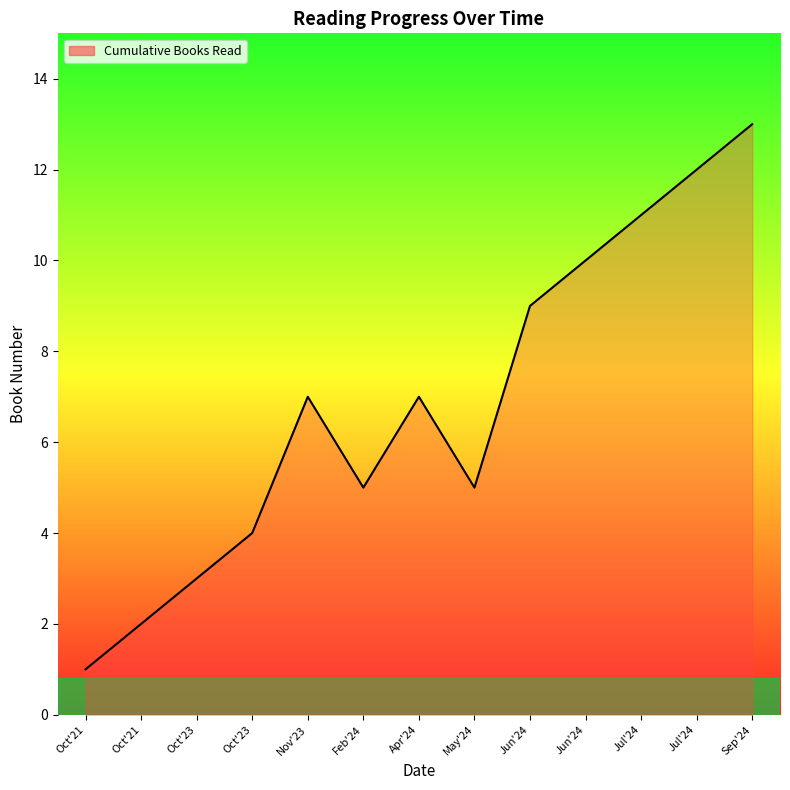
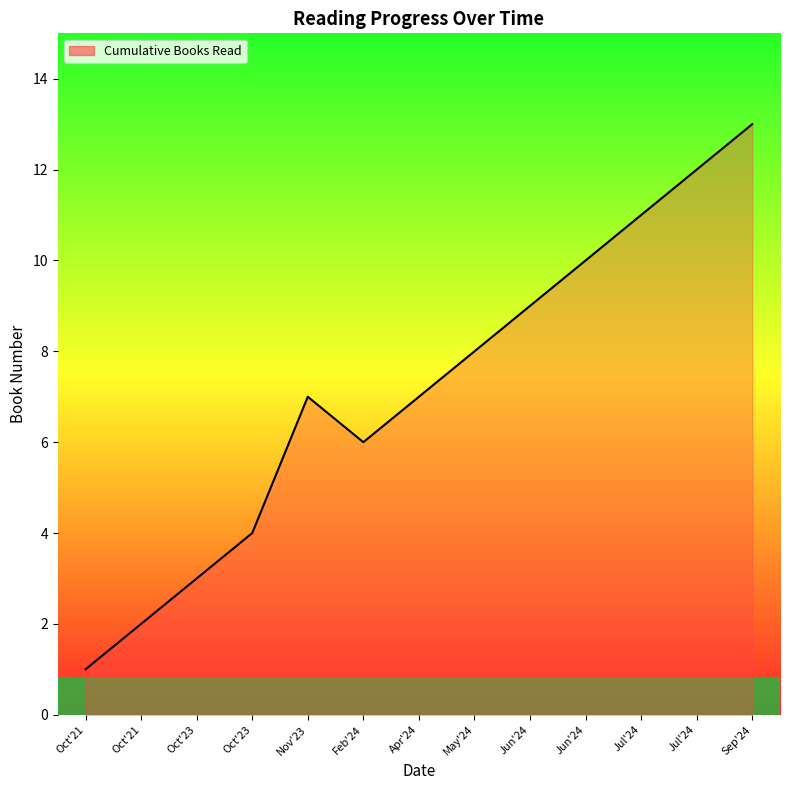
Feb'24: 5 -> 6
May'24: 5 -> 8
